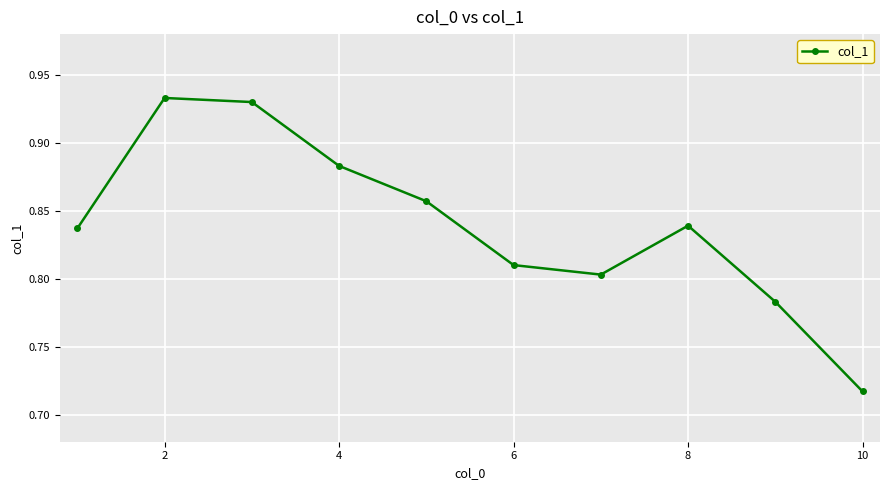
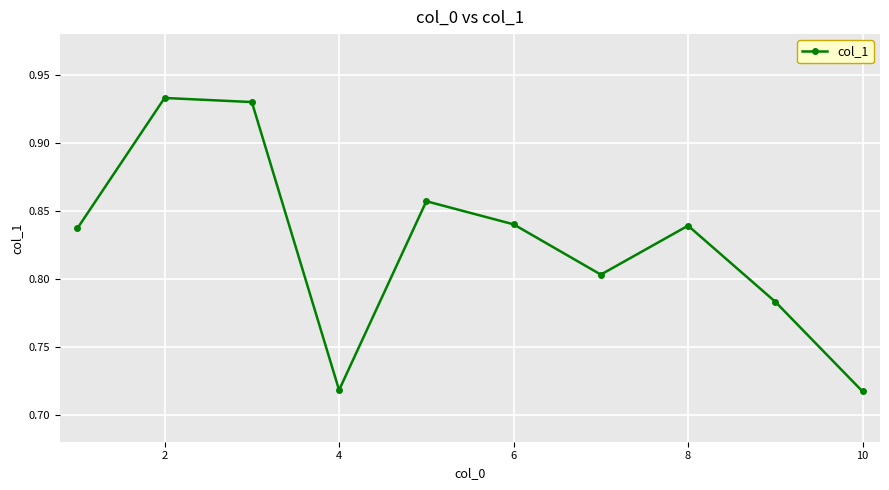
4: 0.883 -> 0.718
6: 0.81 -> 0.84
